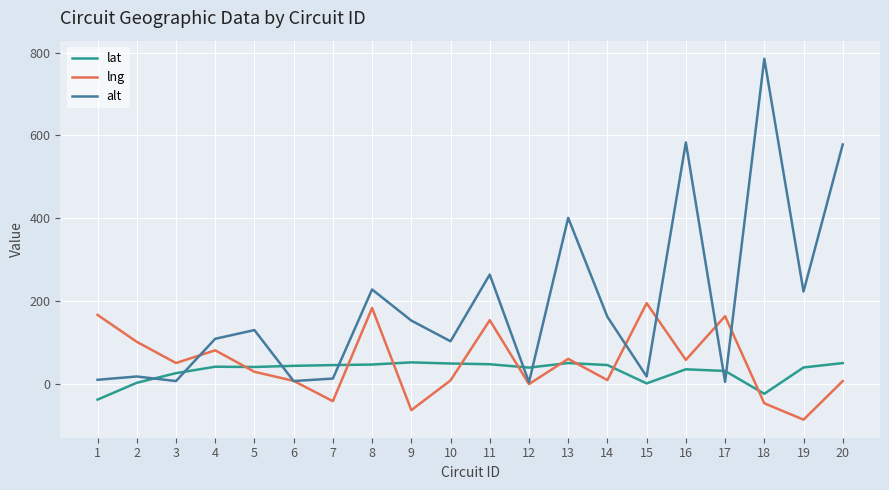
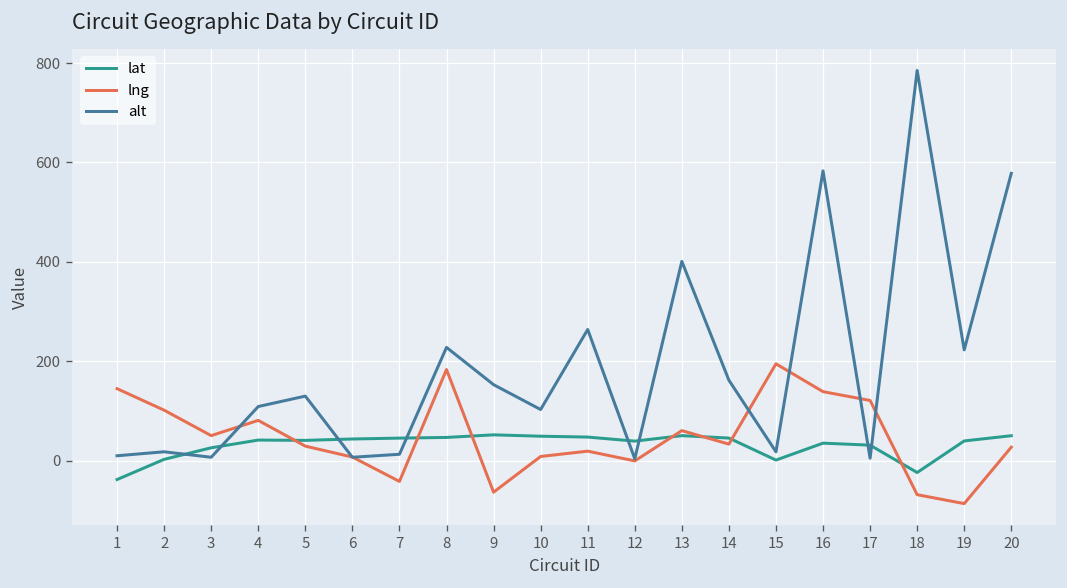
lng, 1: 170 -> 140
lng, 11: 150 -> 20
lng, 14: 10 -> 30
lng, 16: 60 -> 140
lng, 17: 160 -> 120
lng, 18: -50 -> -70
lng, 20: 10 -> 30
